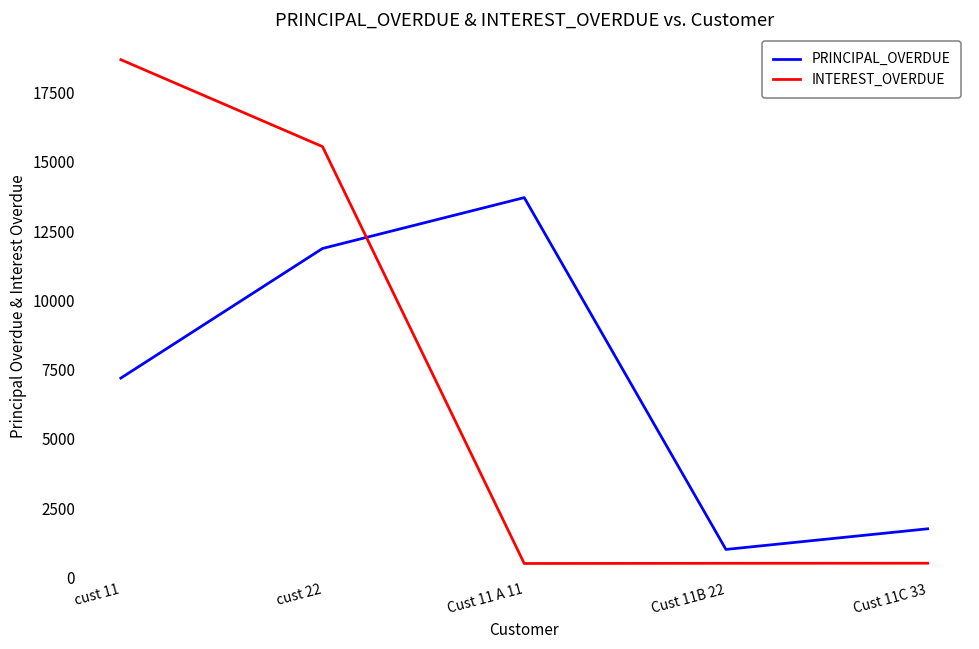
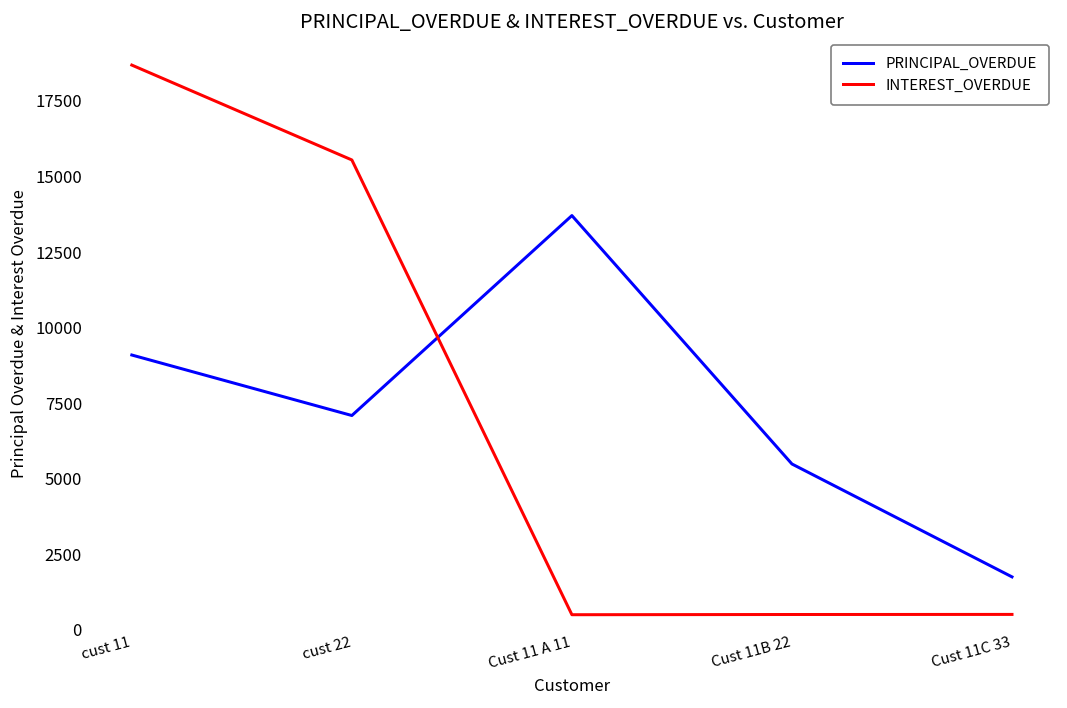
PRINCIPAL_OVERDUE, cust 11: 7200 -> 9100
PRINCIPAL_OVERDUE, cust 22: 11900 -> 7100
PRINCIPAL_OVERDUE, Cust 11B 22: 1000 -> 5500
